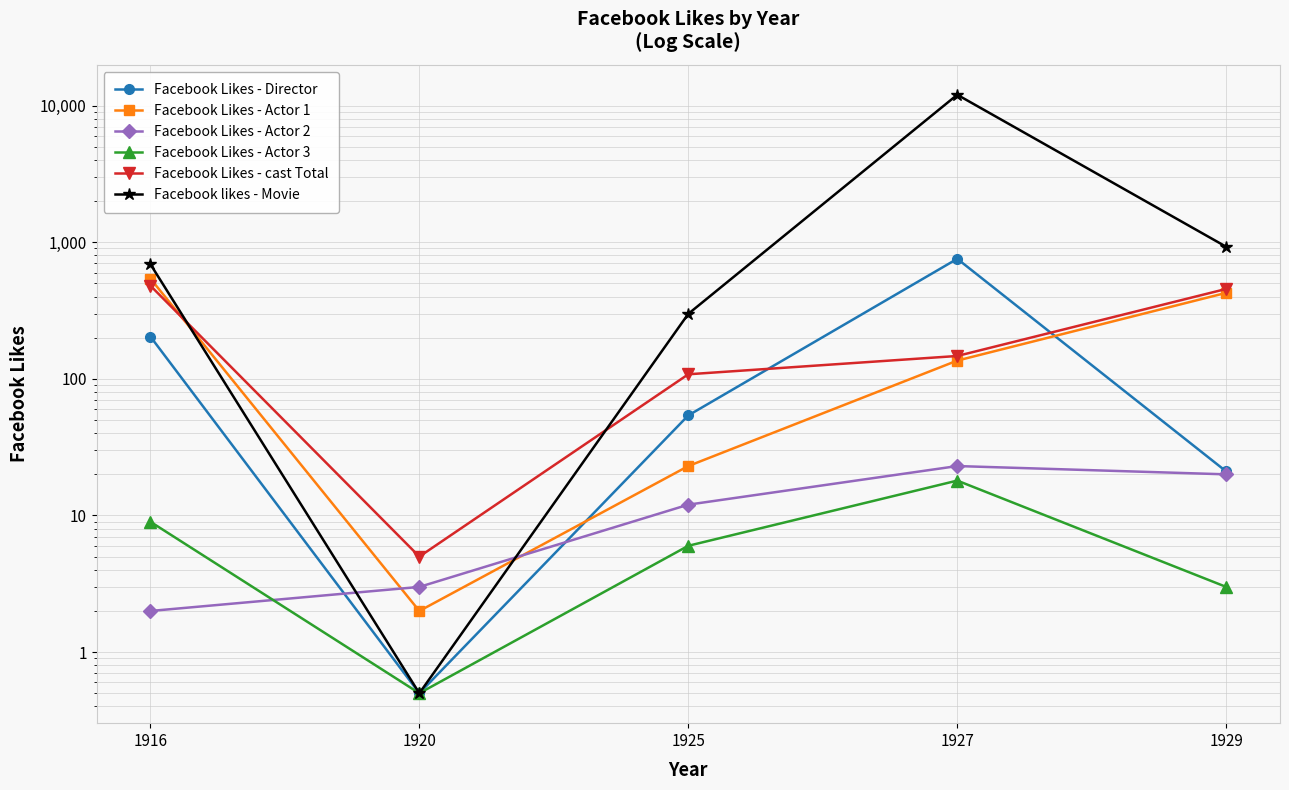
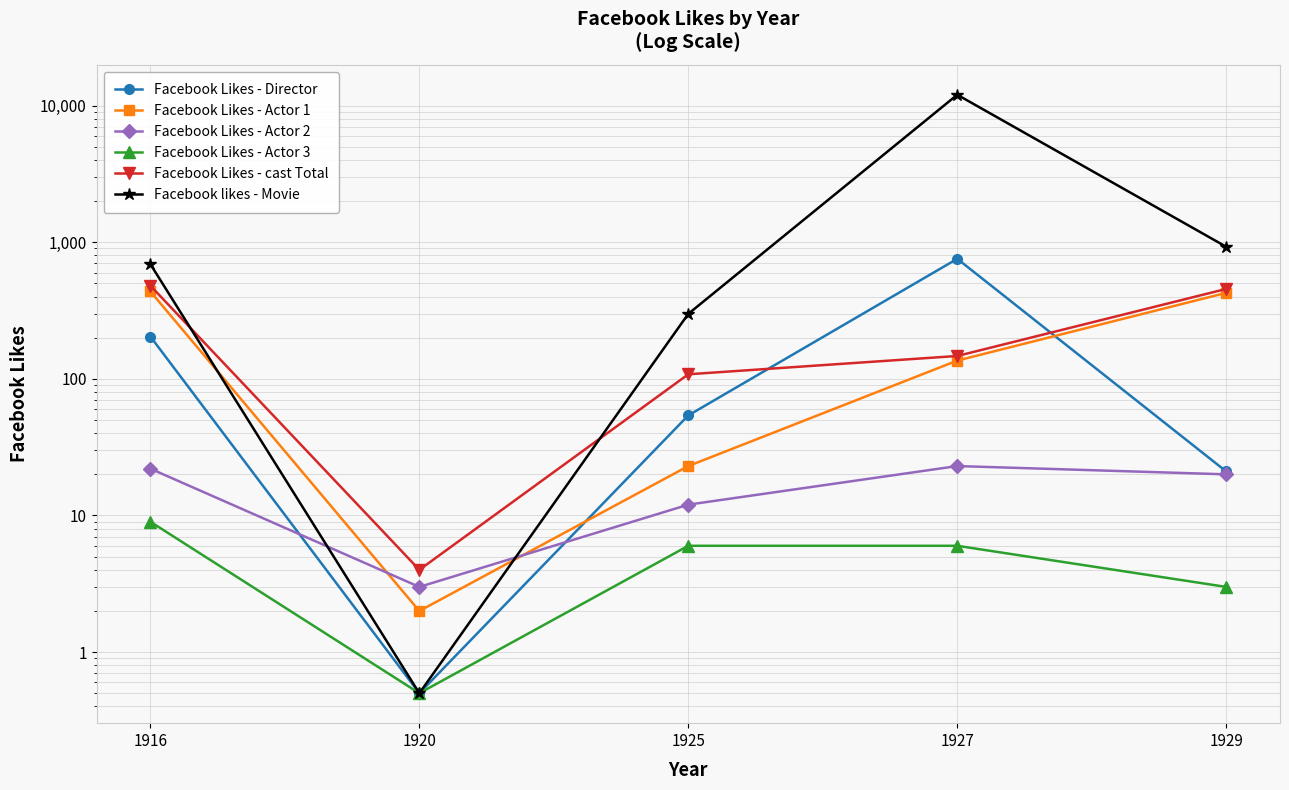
Facebook Likes - Actor 1, 1916: 540 -> 440
Facebook Likes - Actor 2, 1916: 2 -> 22
Facebook Likes - cast Total, 1920: 5 -> 4
Facebook Likes - Actor 3, 1927: 18 -> 6
